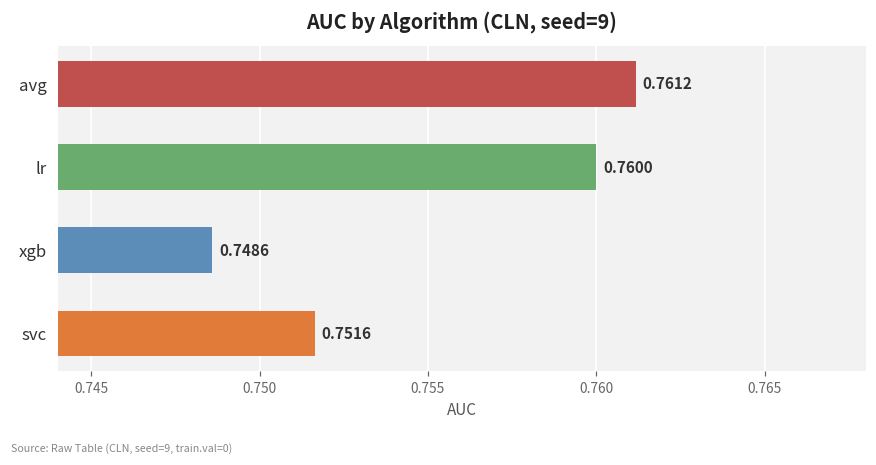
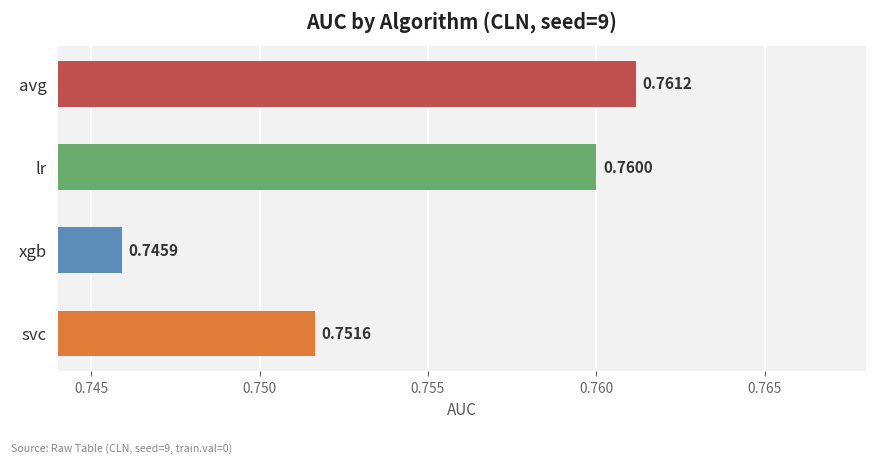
xgb: 0.7486 -> 0.7459
